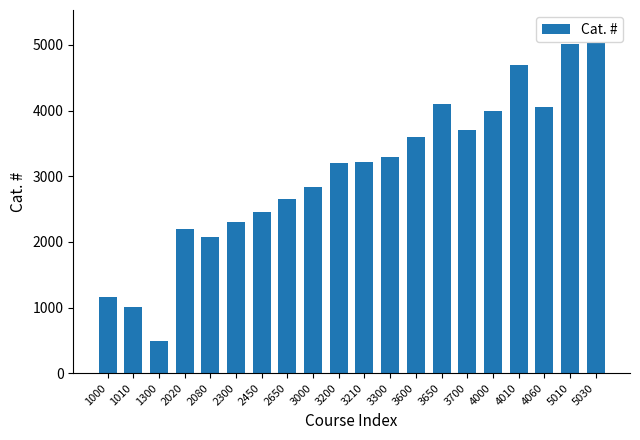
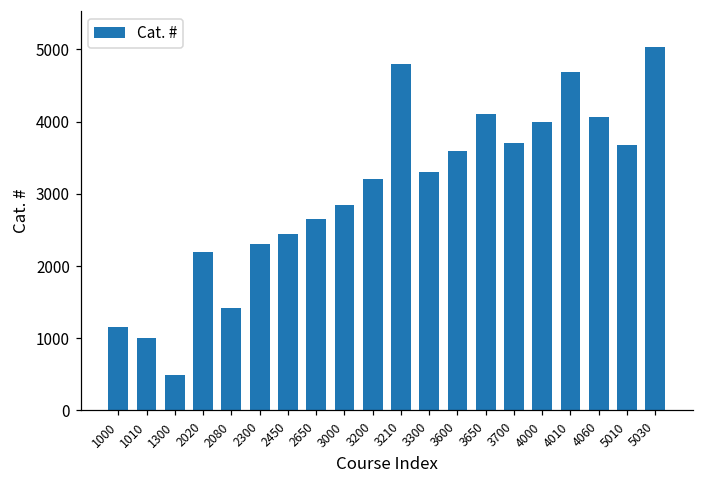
2080: 2100 -> 1400
3210: 3200 -> 4800
5010: 5000 -> 3700
